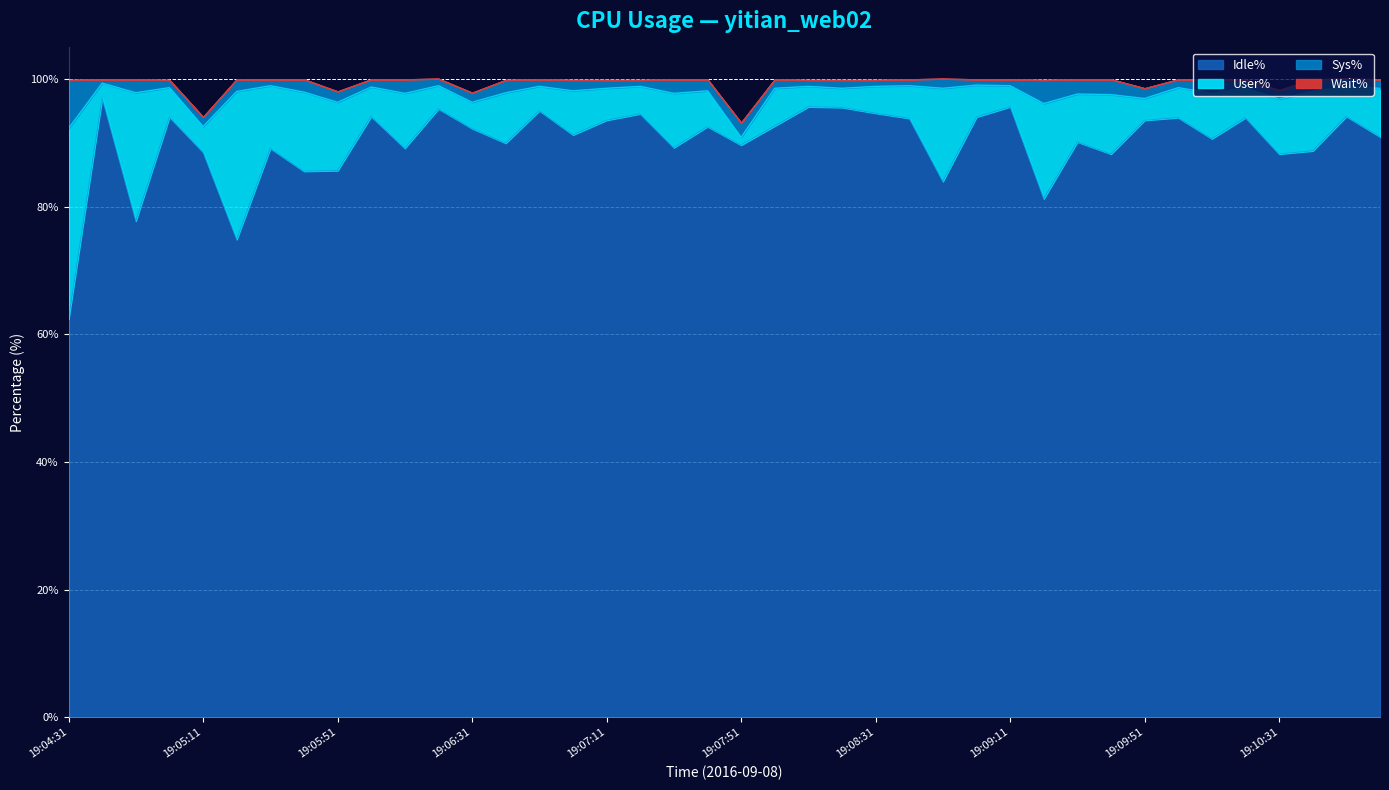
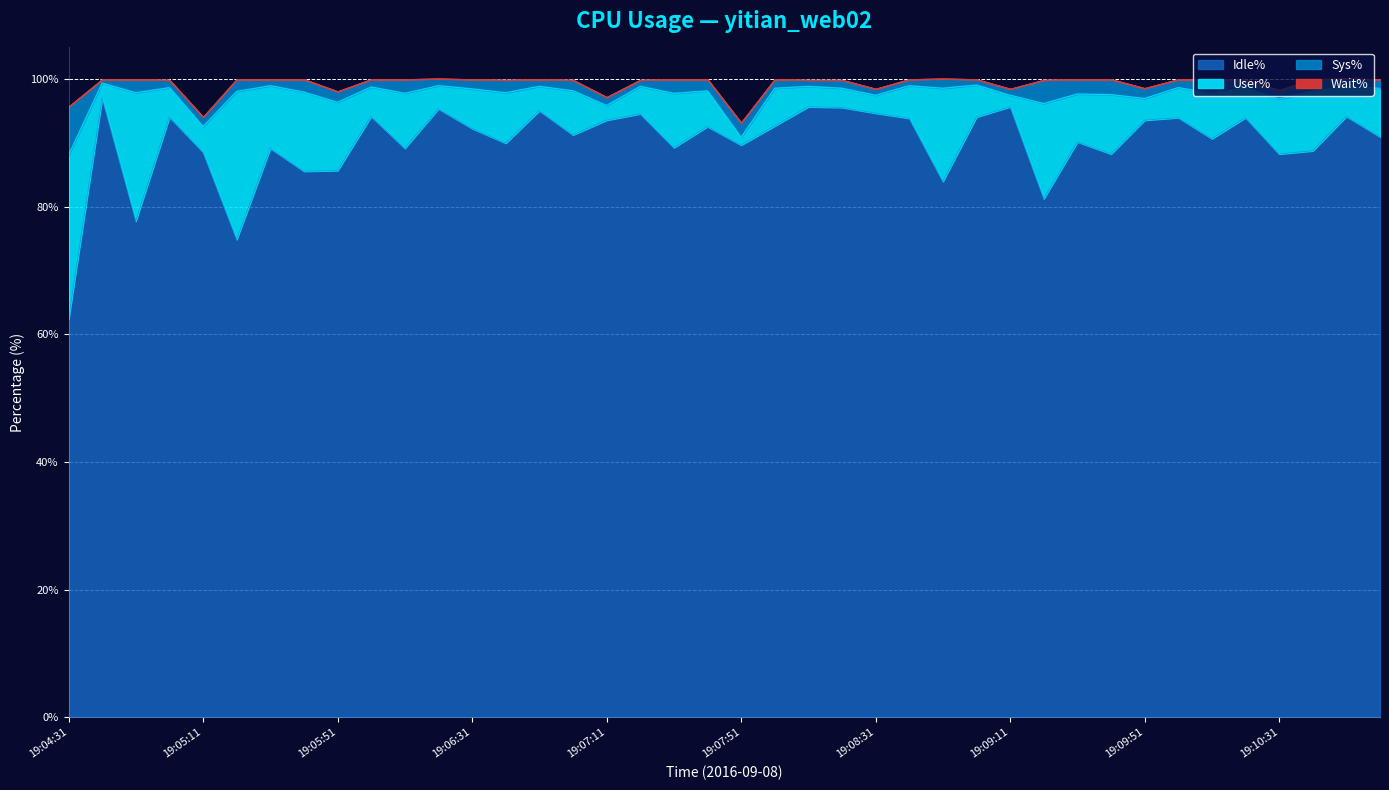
User%, 19:04:31: 30% -> 26%
User%, 19:06:31: 4% -> 6%
User%, 19:07:11: 5% -> 2%
User%, 19:08:31: 4% -> 3%
User%, 19:09:11: 3% -> 2%
